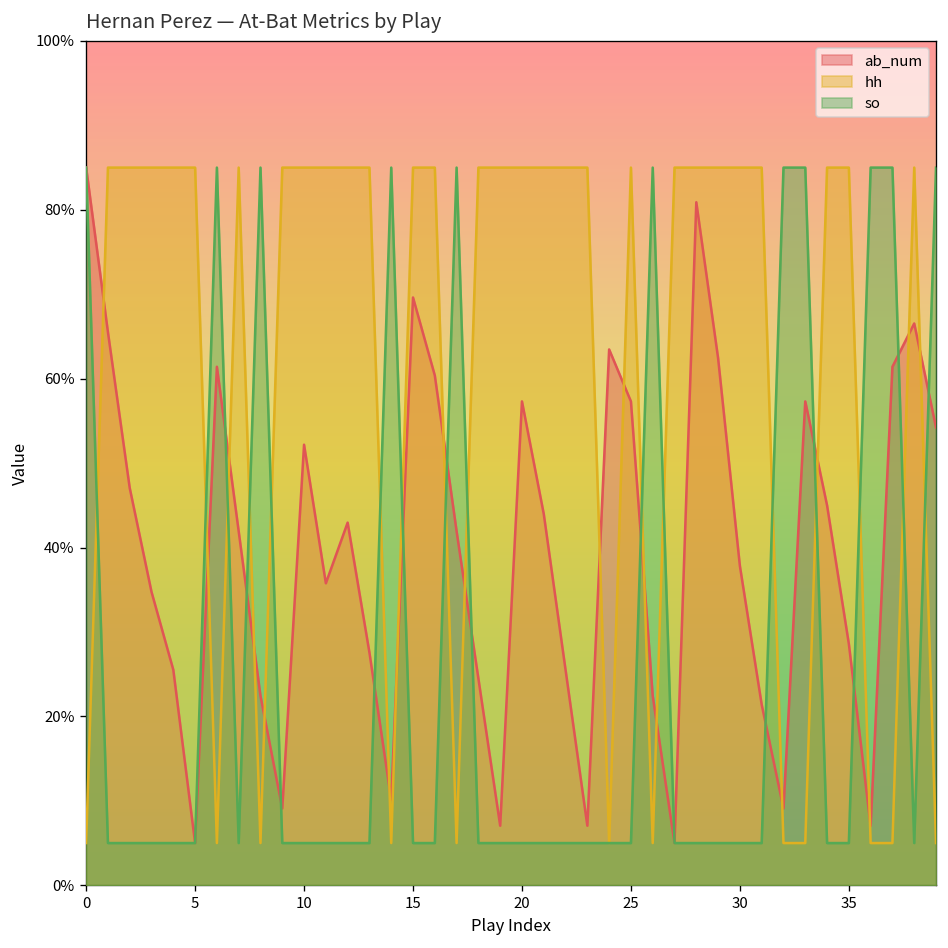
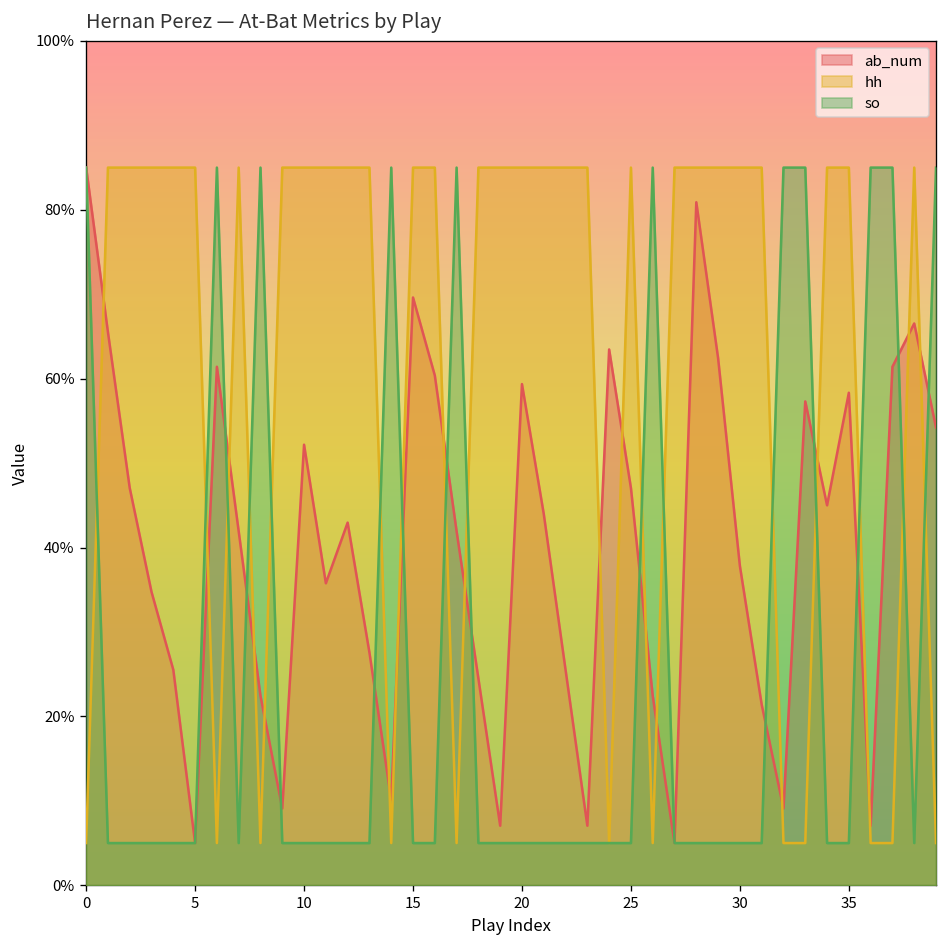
ab_num, 20: 57% -> 59%
ab_num, 25: 57% -> 47%
ab_num, 35: 29% -> 58%
